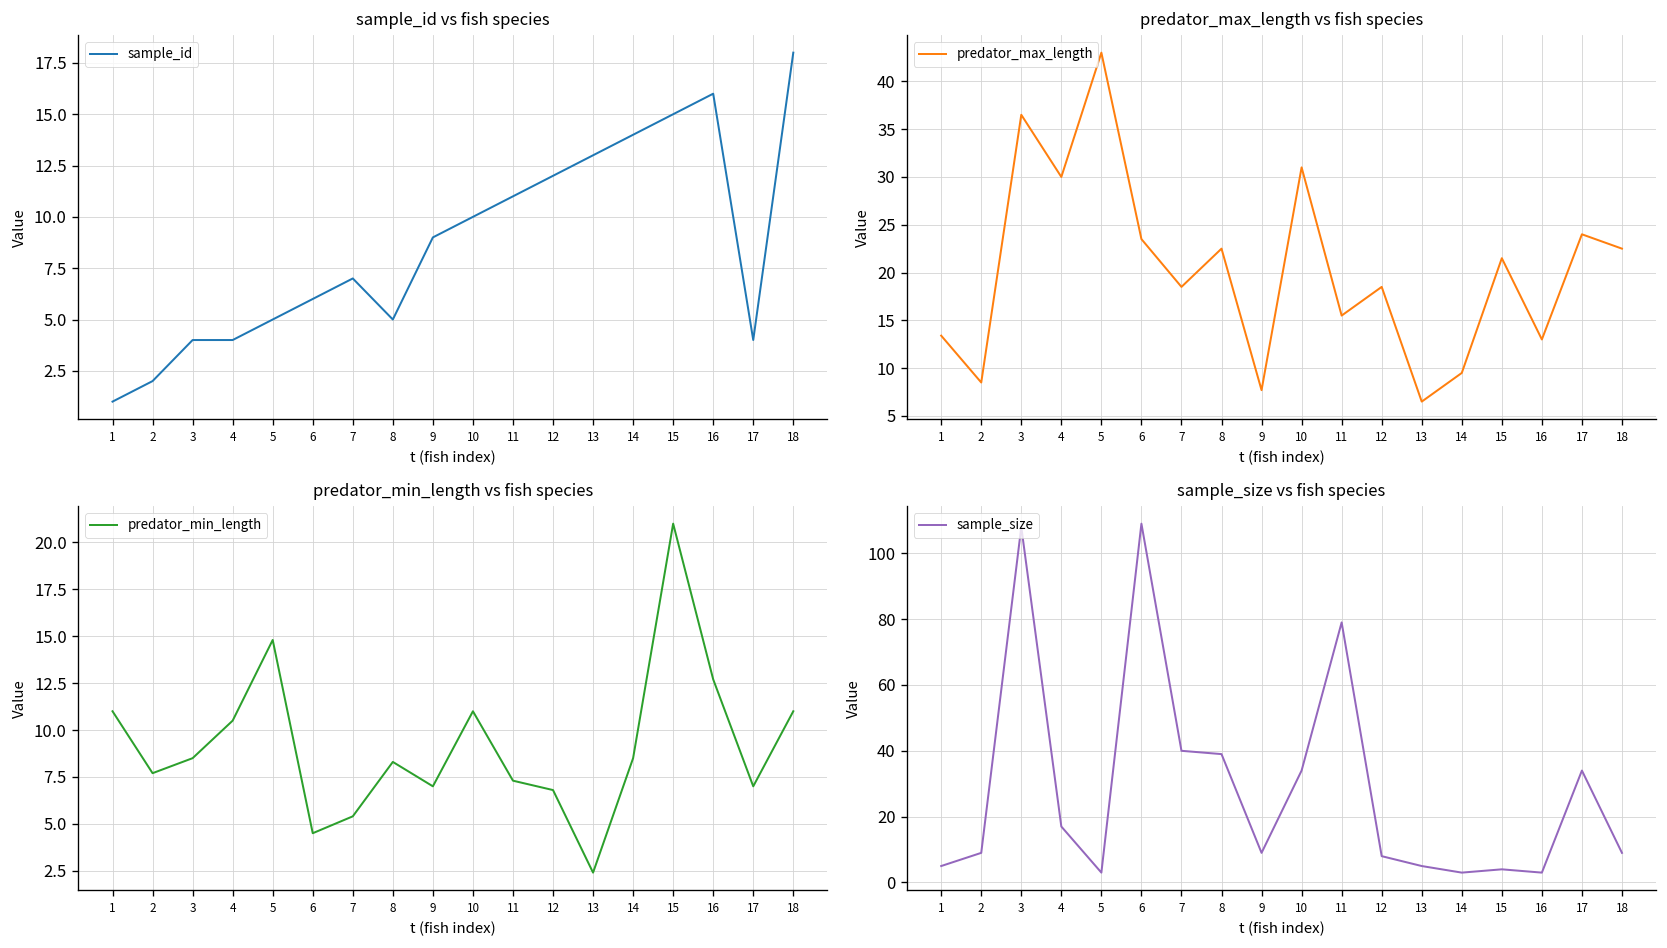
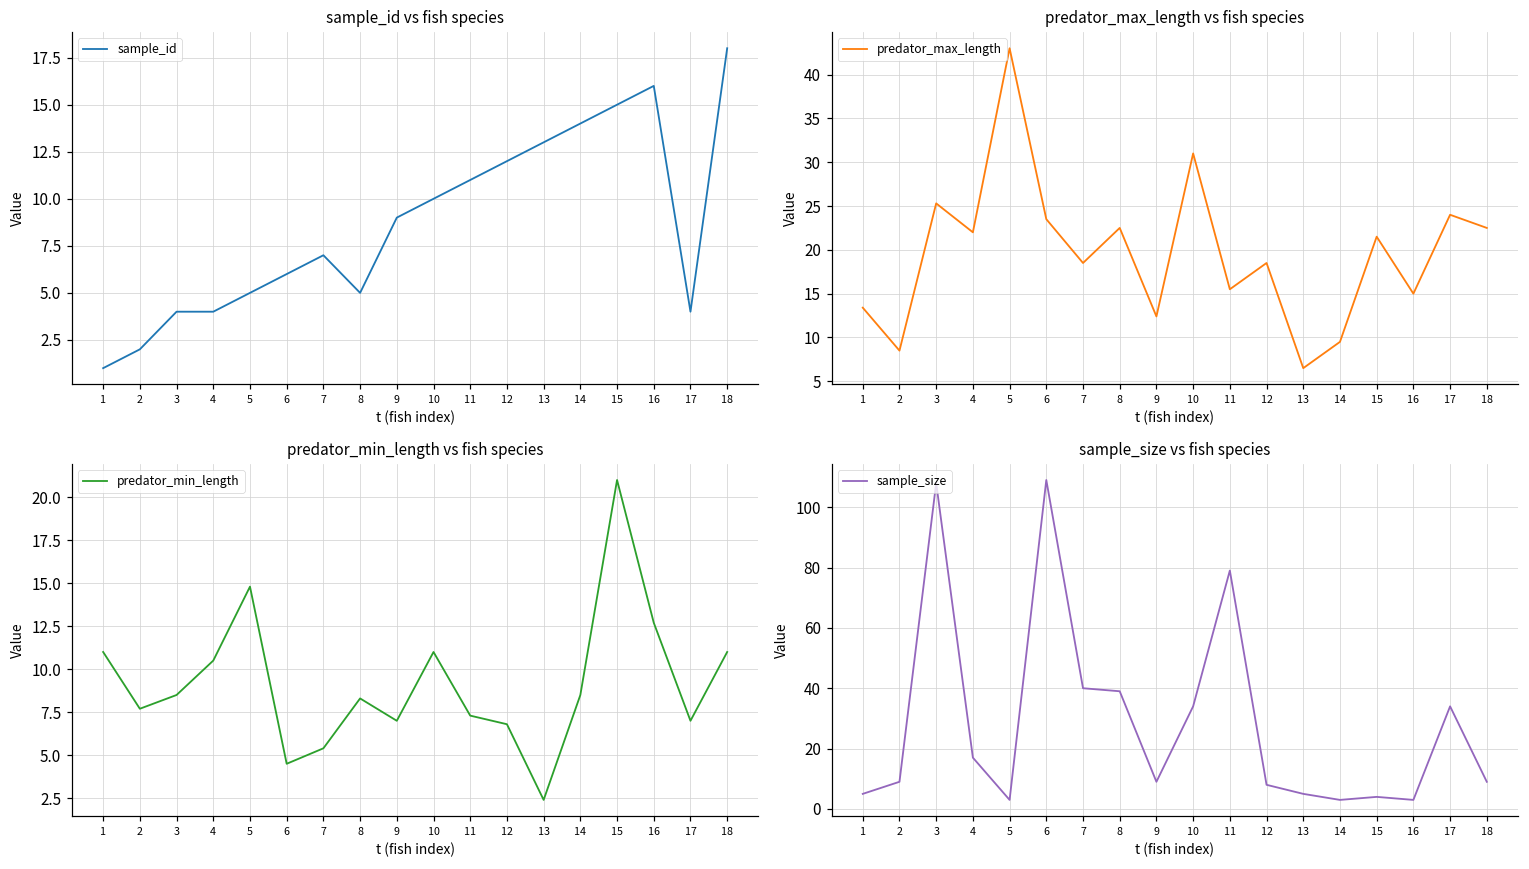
predator_max_length vs fish species, 3: 37 -> 25
predator_max_length vs fish species, 4: 30 -> 22
predator_max_length vs fish species, 9: 8 -> 12
predator_max_length vs fish species, 16: 13 -> 15
